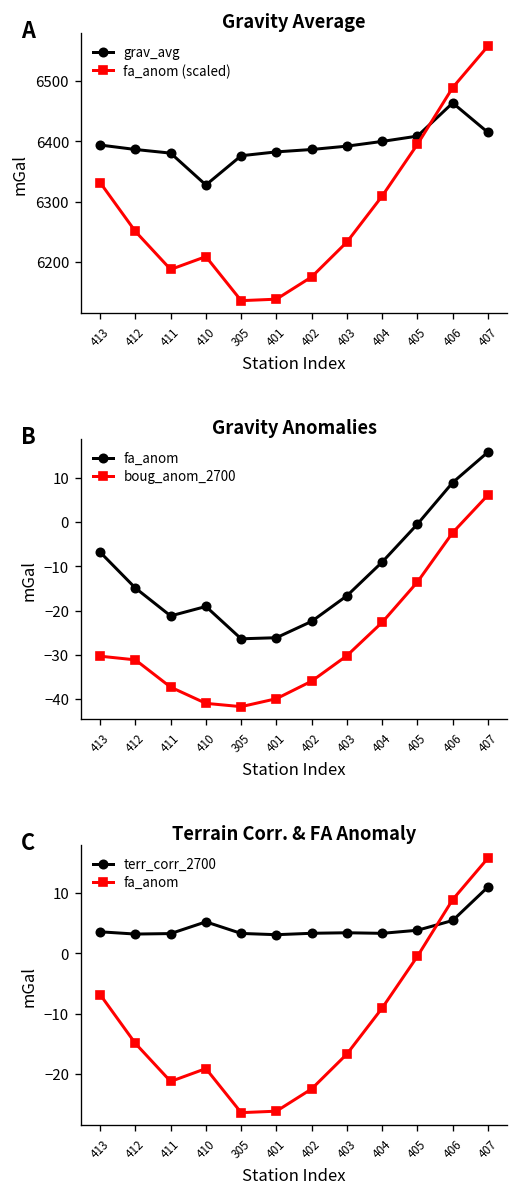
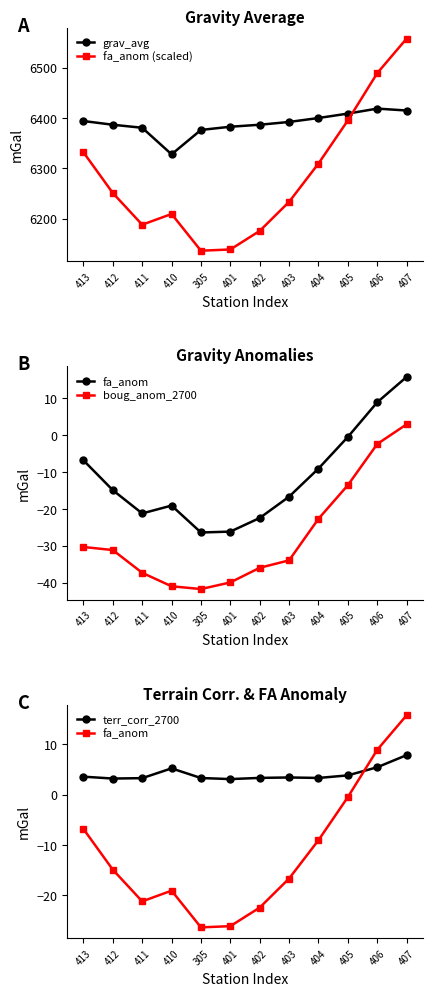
Gravity Average, grav_avg, 406: 6460 -> 6420
Gravity Anomalies, boug_anom_2700, 403: -30 -> -34
Gravity Anomalies, boug_anom_2700, 407: 6 -> 3
Terrain Corr. & FA Anomaly, terr_corr_2700, 407: 11 -> 8
